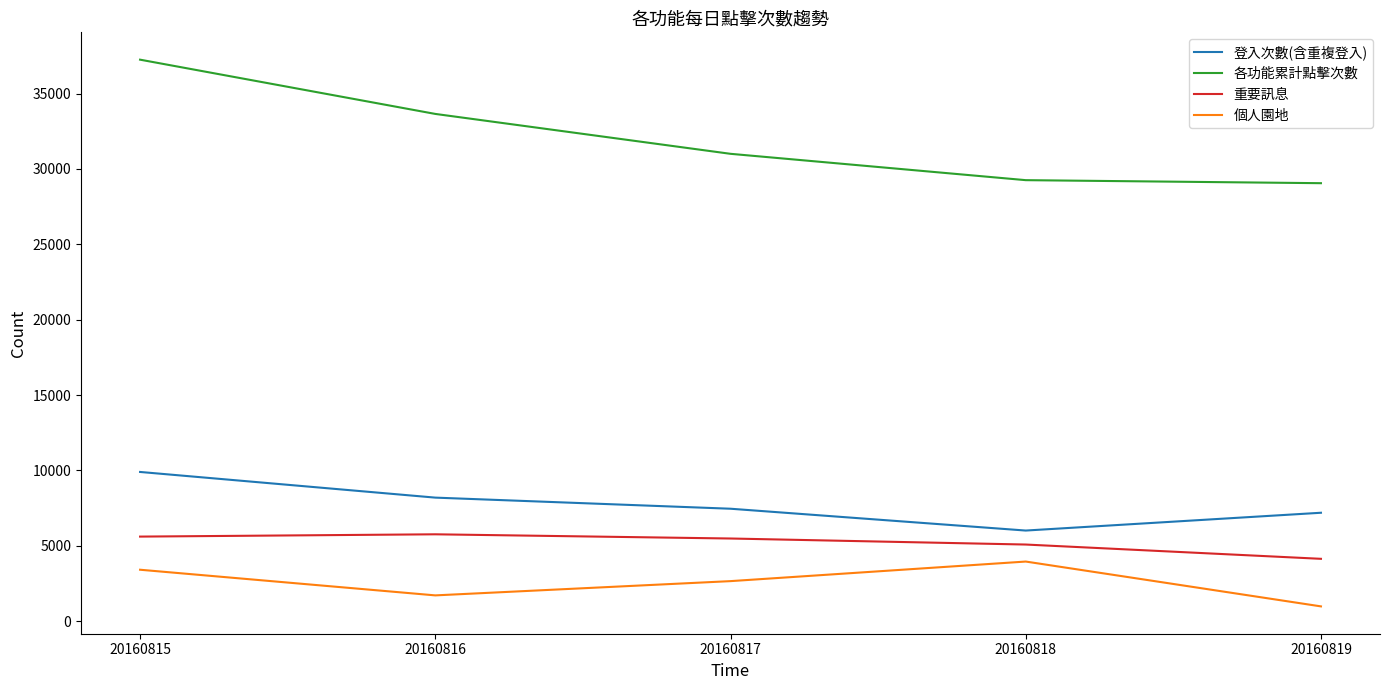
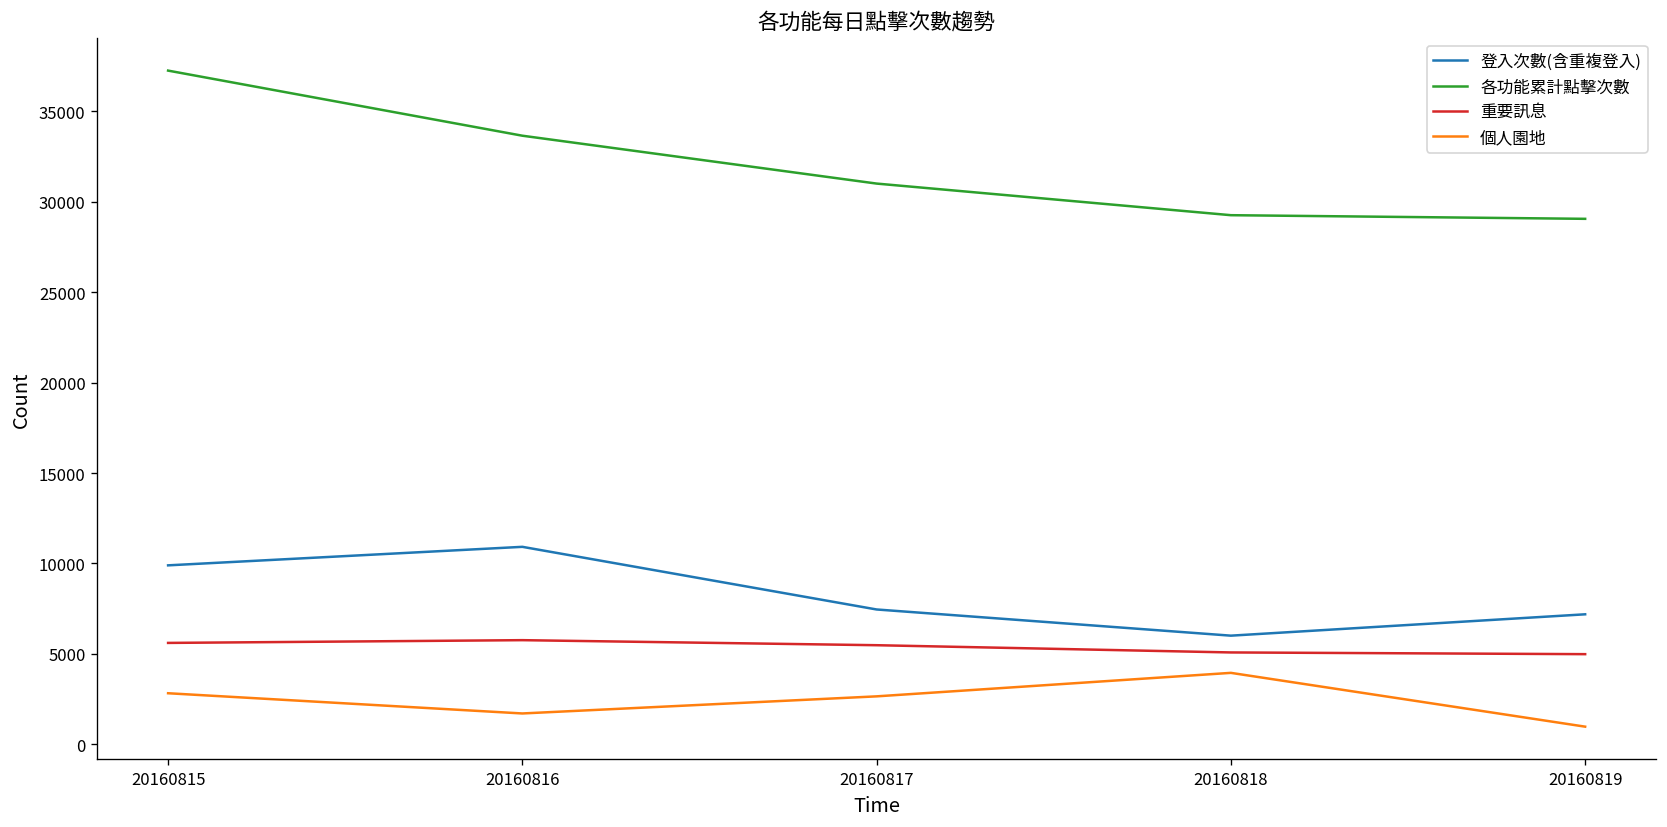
個人園地, 20160815: 3400 -> 2800
登入次數(含重複登入), 20160816: 8200 -> 10900
重要訊息, 20160819: 4100 -> 5000
